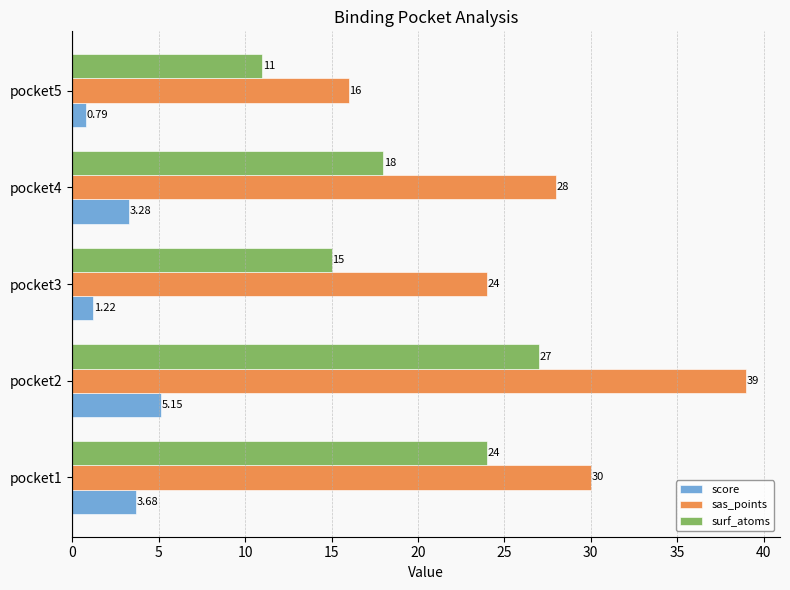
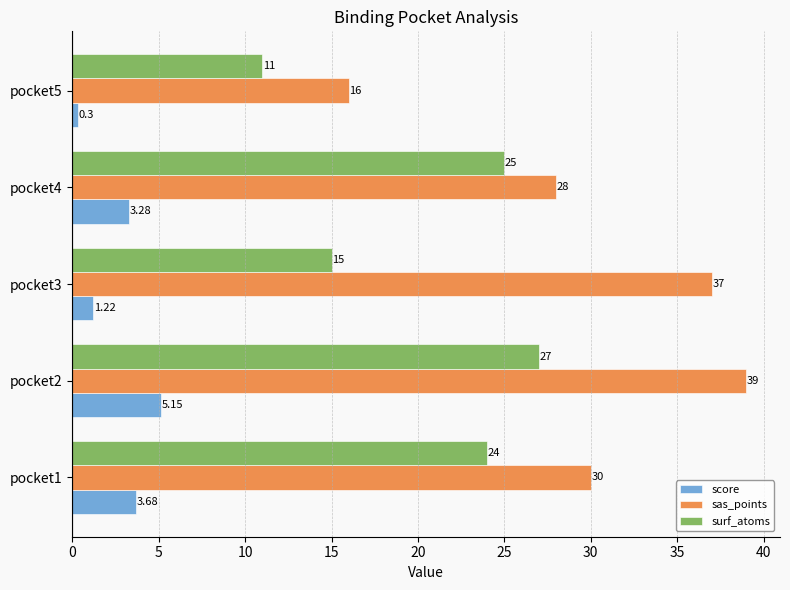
score, pocket5: 0.79 -> 0.3
surf_atoms, pocket4: 18 -> 25
sas_points, pocket3: 24 -> 37
